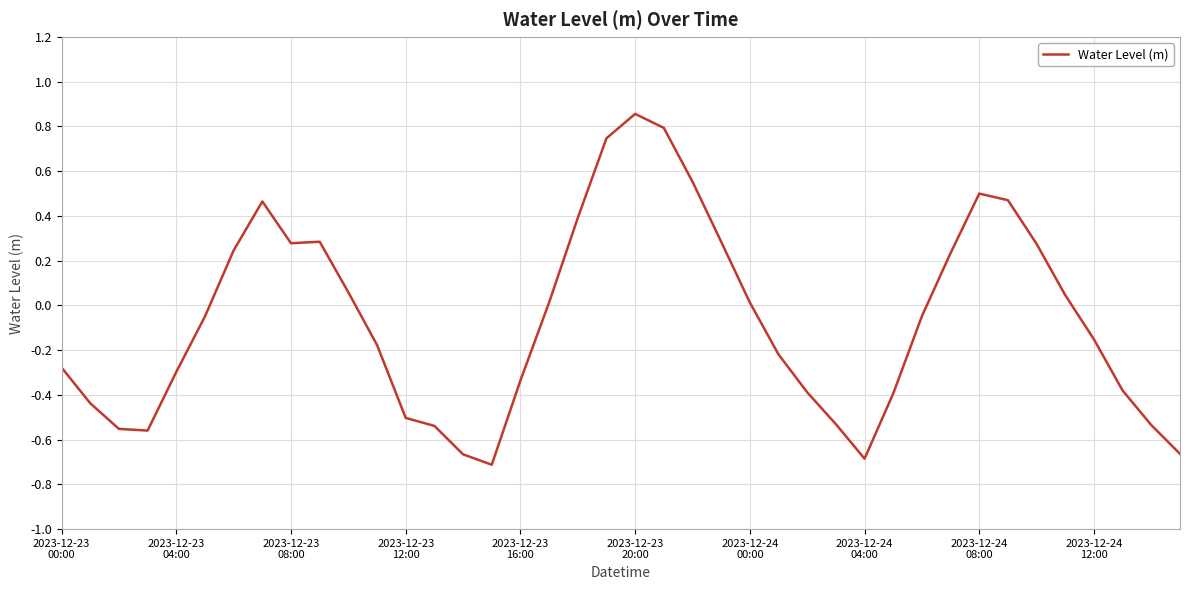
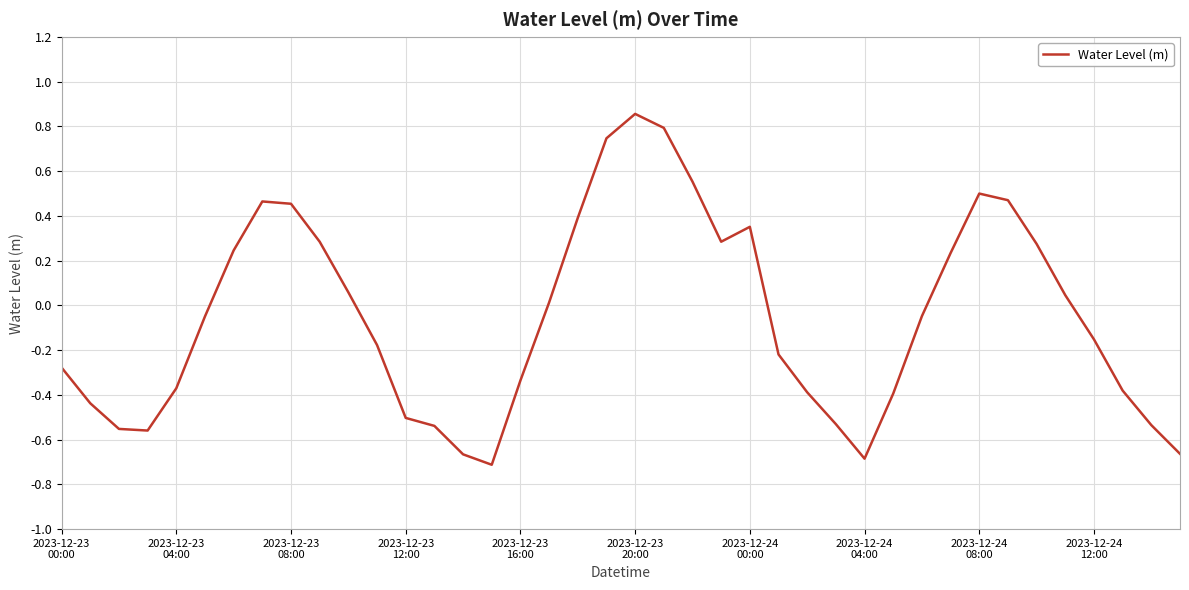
2023-12-23 04:00: -0.30 -> -0.37
2023-12-23 08:00: 0.28 -> 0.45
2023-12-24 00:00: 0.01 -> 0.35
